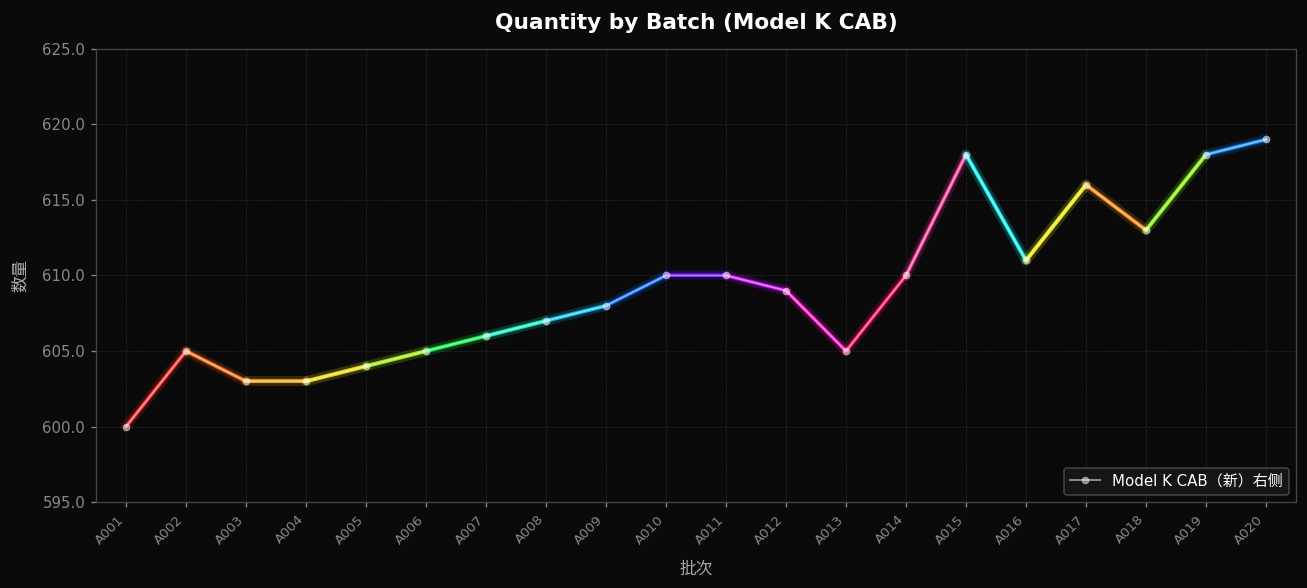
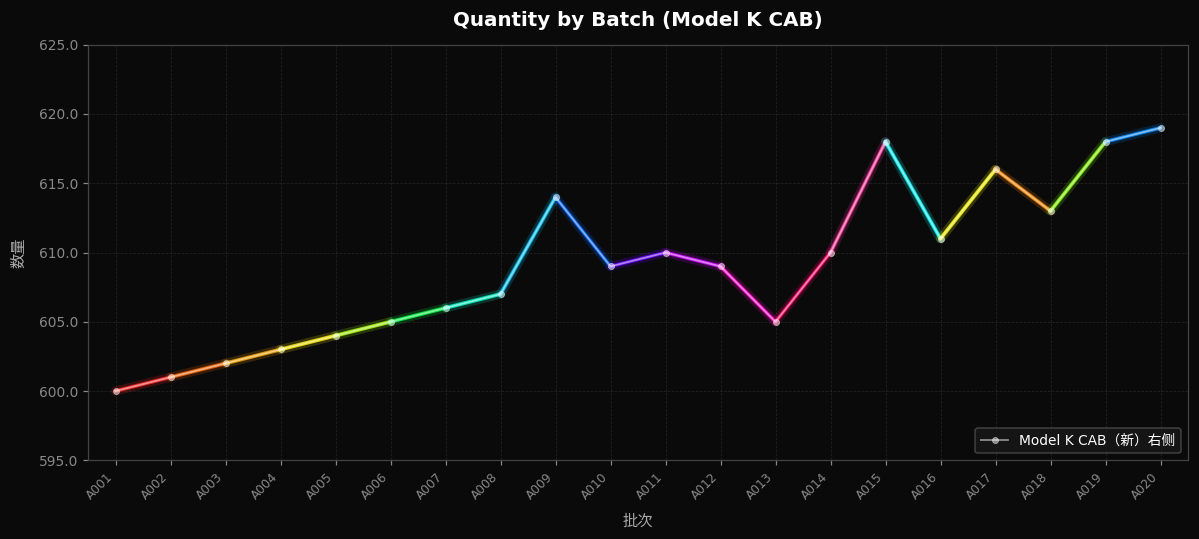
Model K CAB（新）右侧, A002: 605 -> 601
Model K CAB（新）右侧, A003: 603 -> 602
Model K CAB（新）右侧, A009: 608 -> 614
Model K CAB（新）右侧, A010: 610 -> 609
